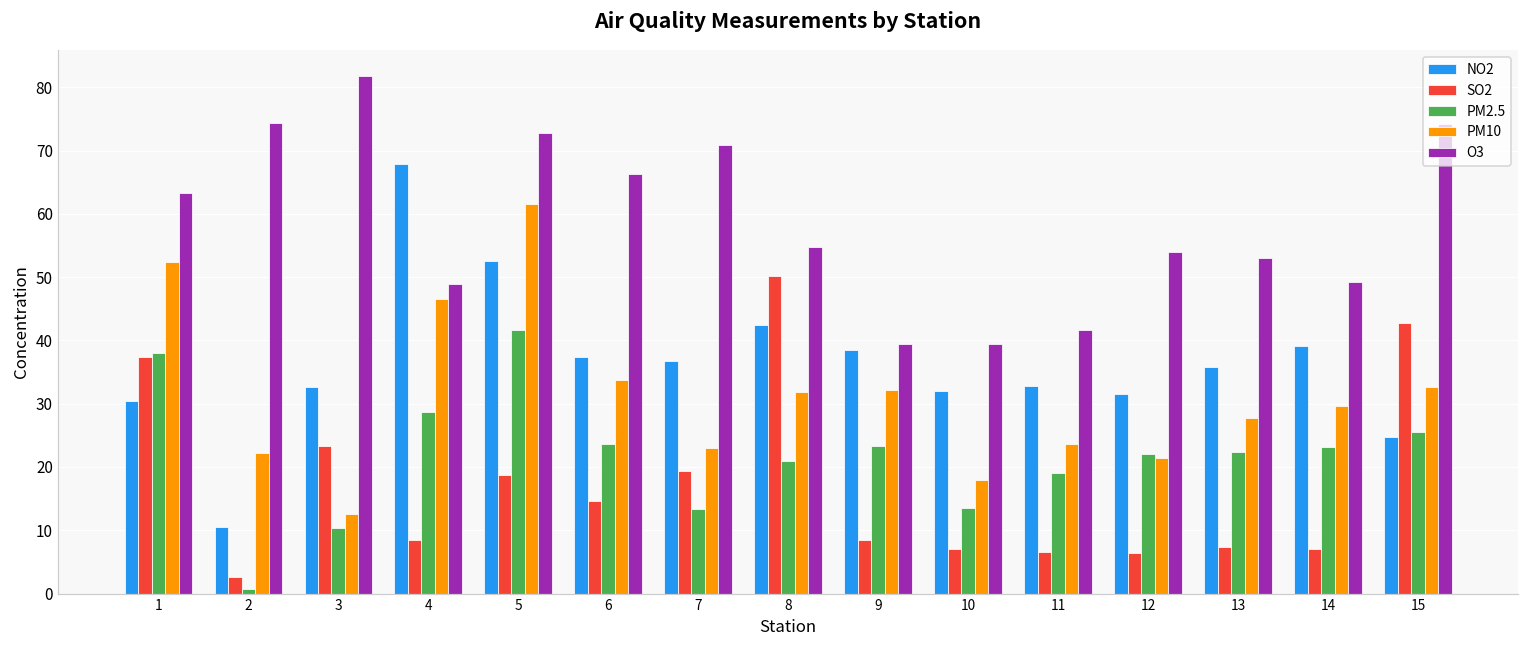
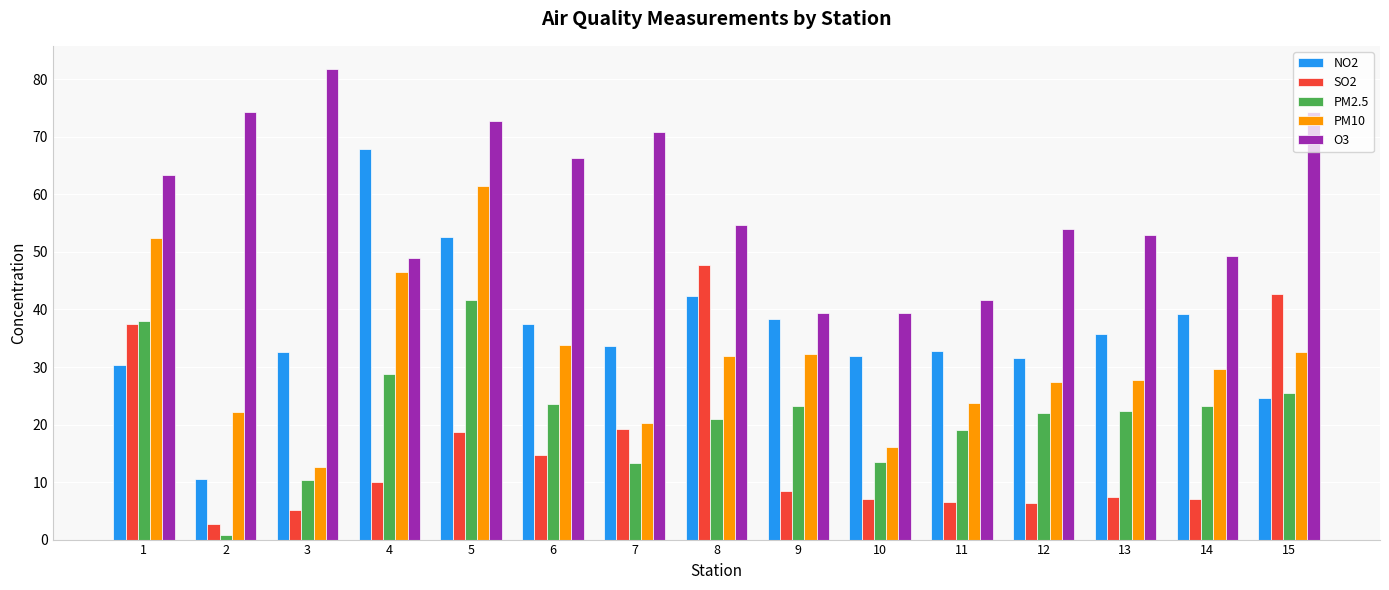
SO2, 3: 23 -> 5
SO2, 4: 8 -> 10
NO2, 7: 37 -> 34
PM10, 7: 23 -> 20
SO2, 8: 50 -> 48
PM10, 10: 18 -> 16
PM10, 12: 21 -> 27
